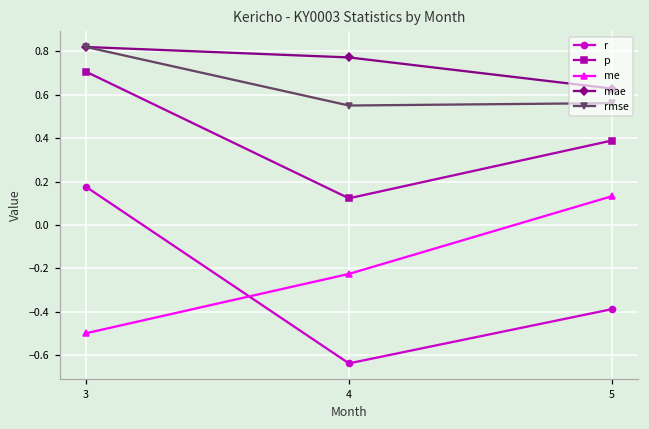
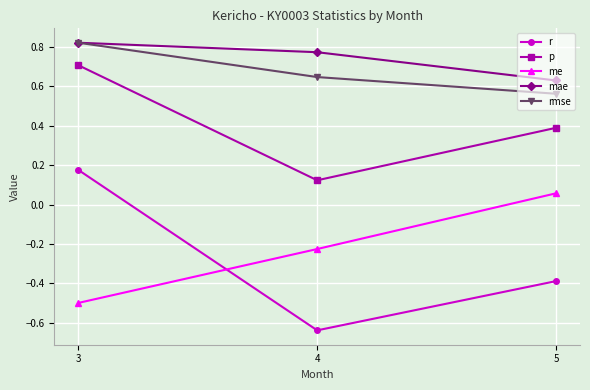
rmse, 4: 0.55 -> 0.65
me, 5: 0.13 -> 0.06
